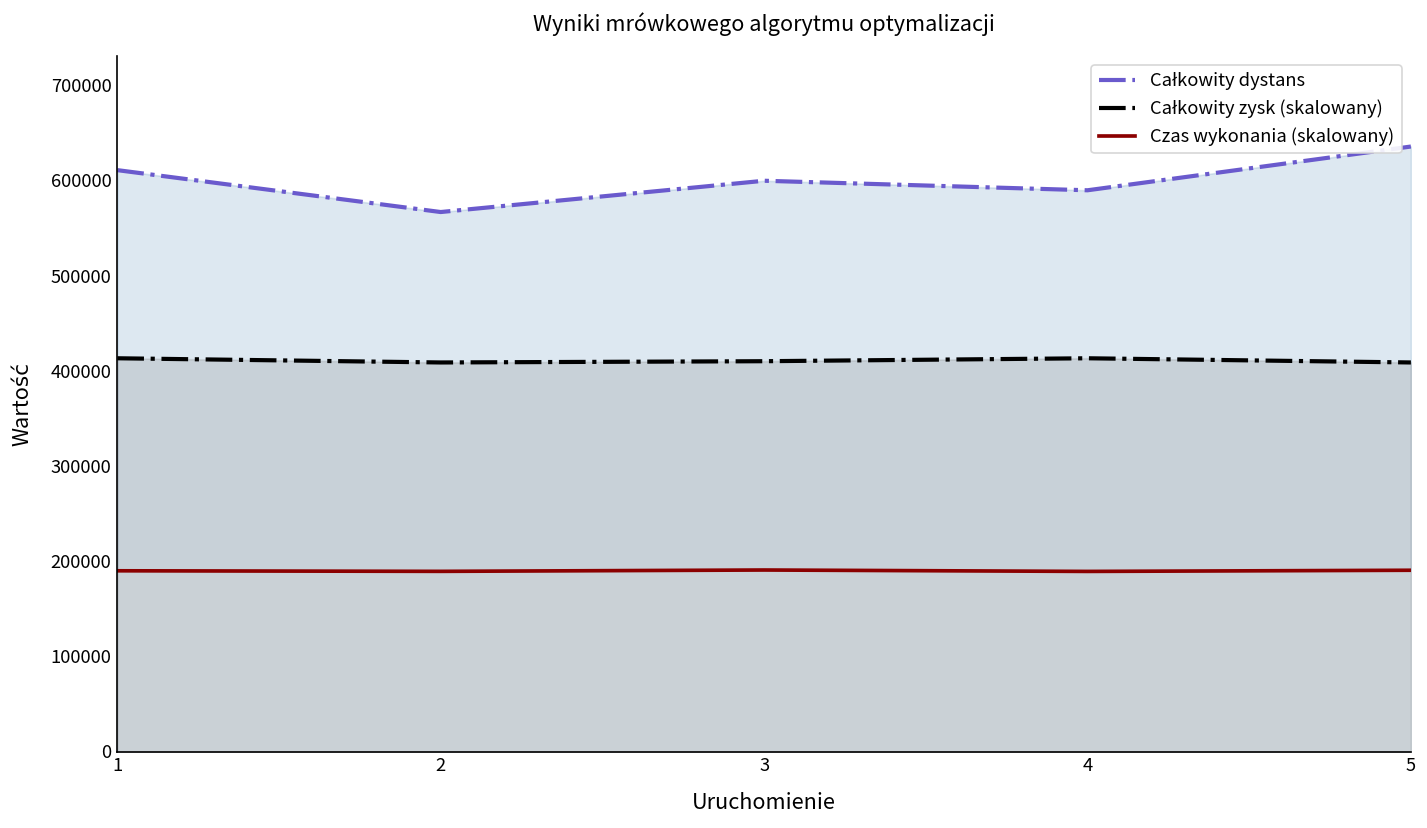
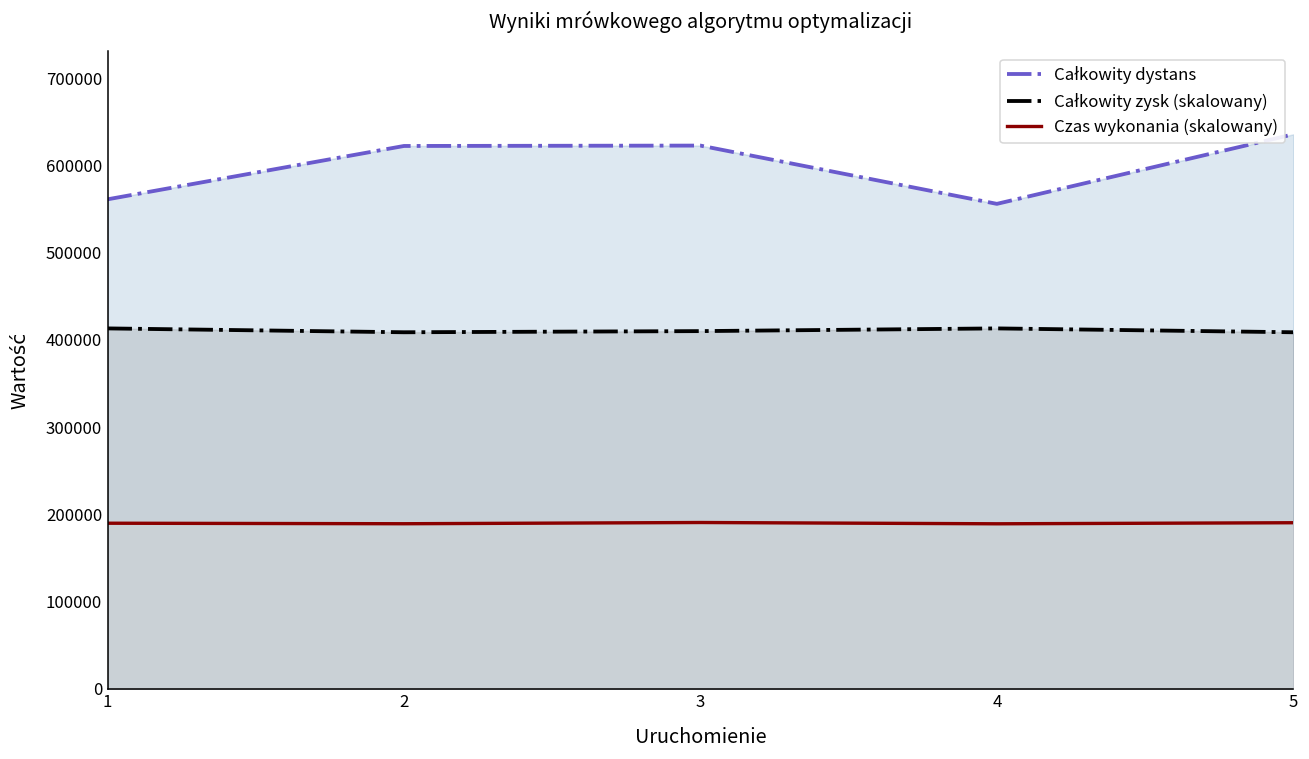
Całkowity dystans, 1: 610000 -> 560000
Całkowity dystans, 2: 570000 -> 620000
Całkowity dystans, 3: 600000 -> 620000
Całkowity dystans, 4: 590000 -> 560000
